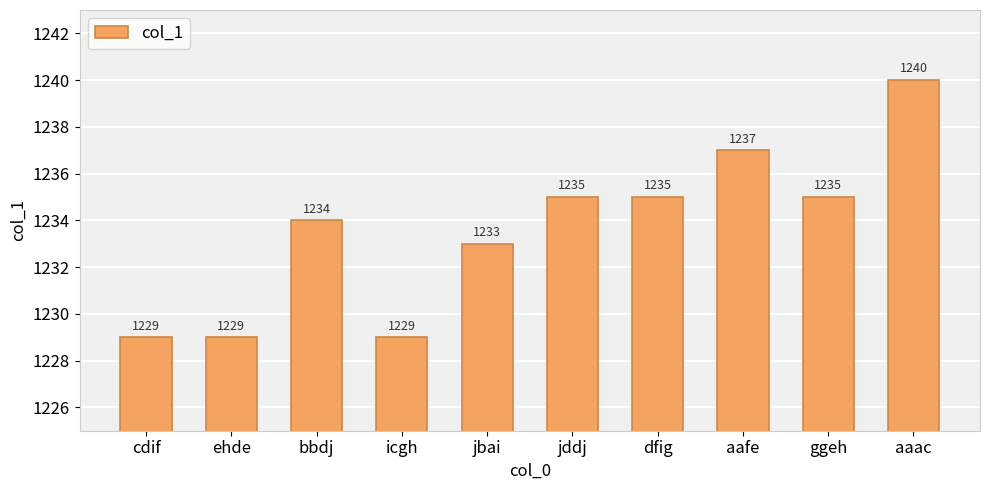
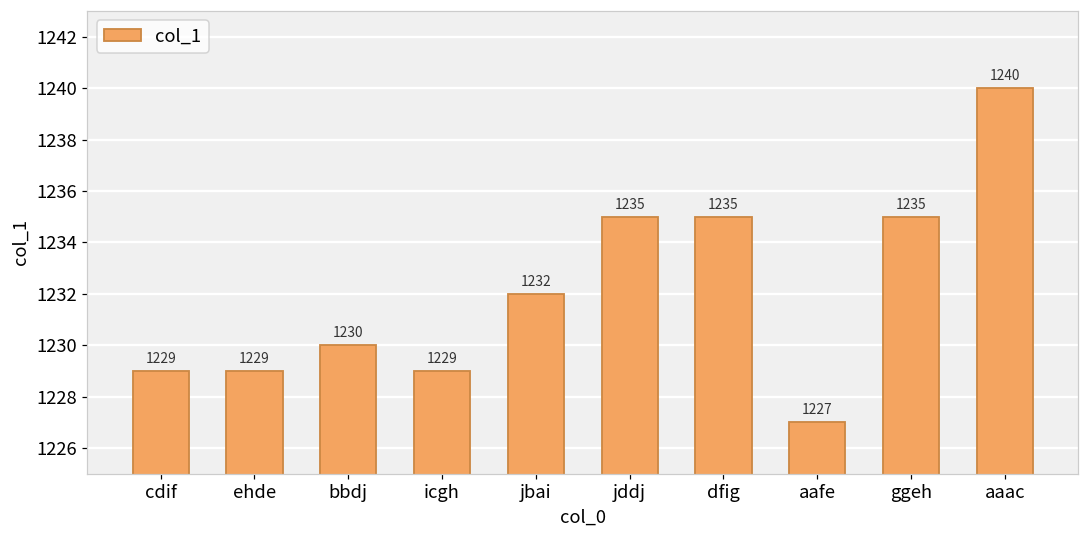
bbdj: 1234 -> 1230
jbai: 1233 -> 1232
aafe: 1237 -> 1227
